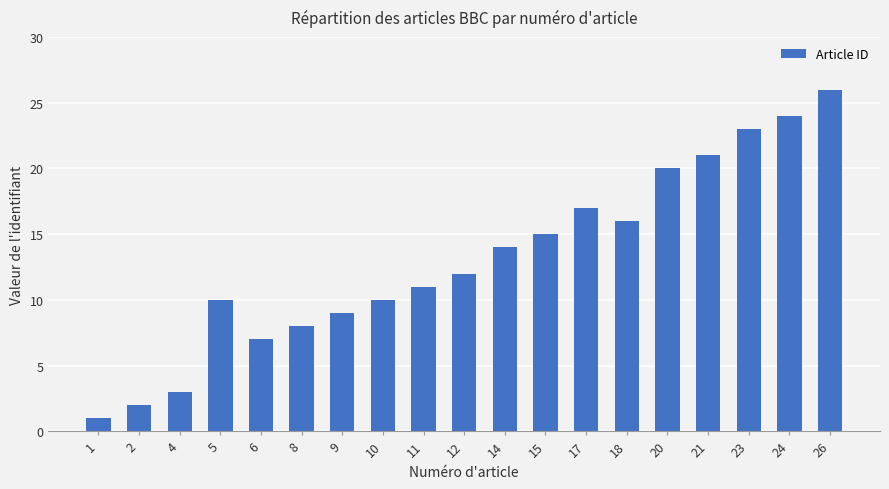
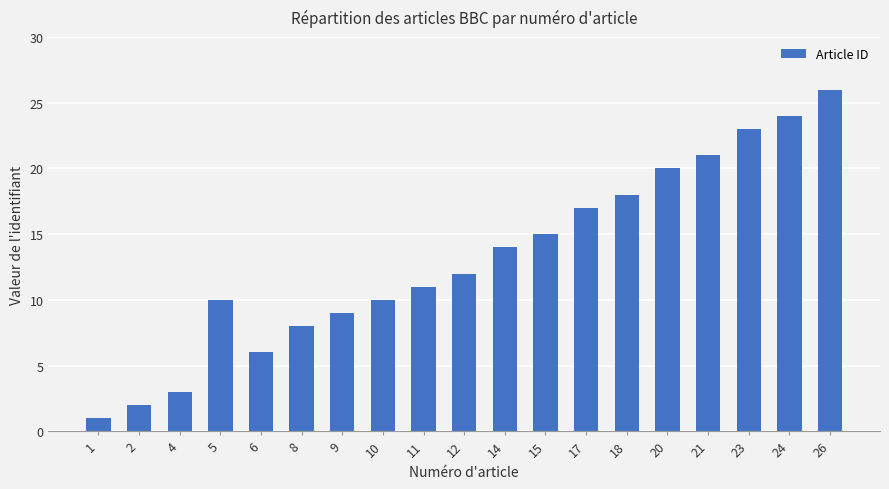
6: 7 -> 6
18: 16 -> 18
